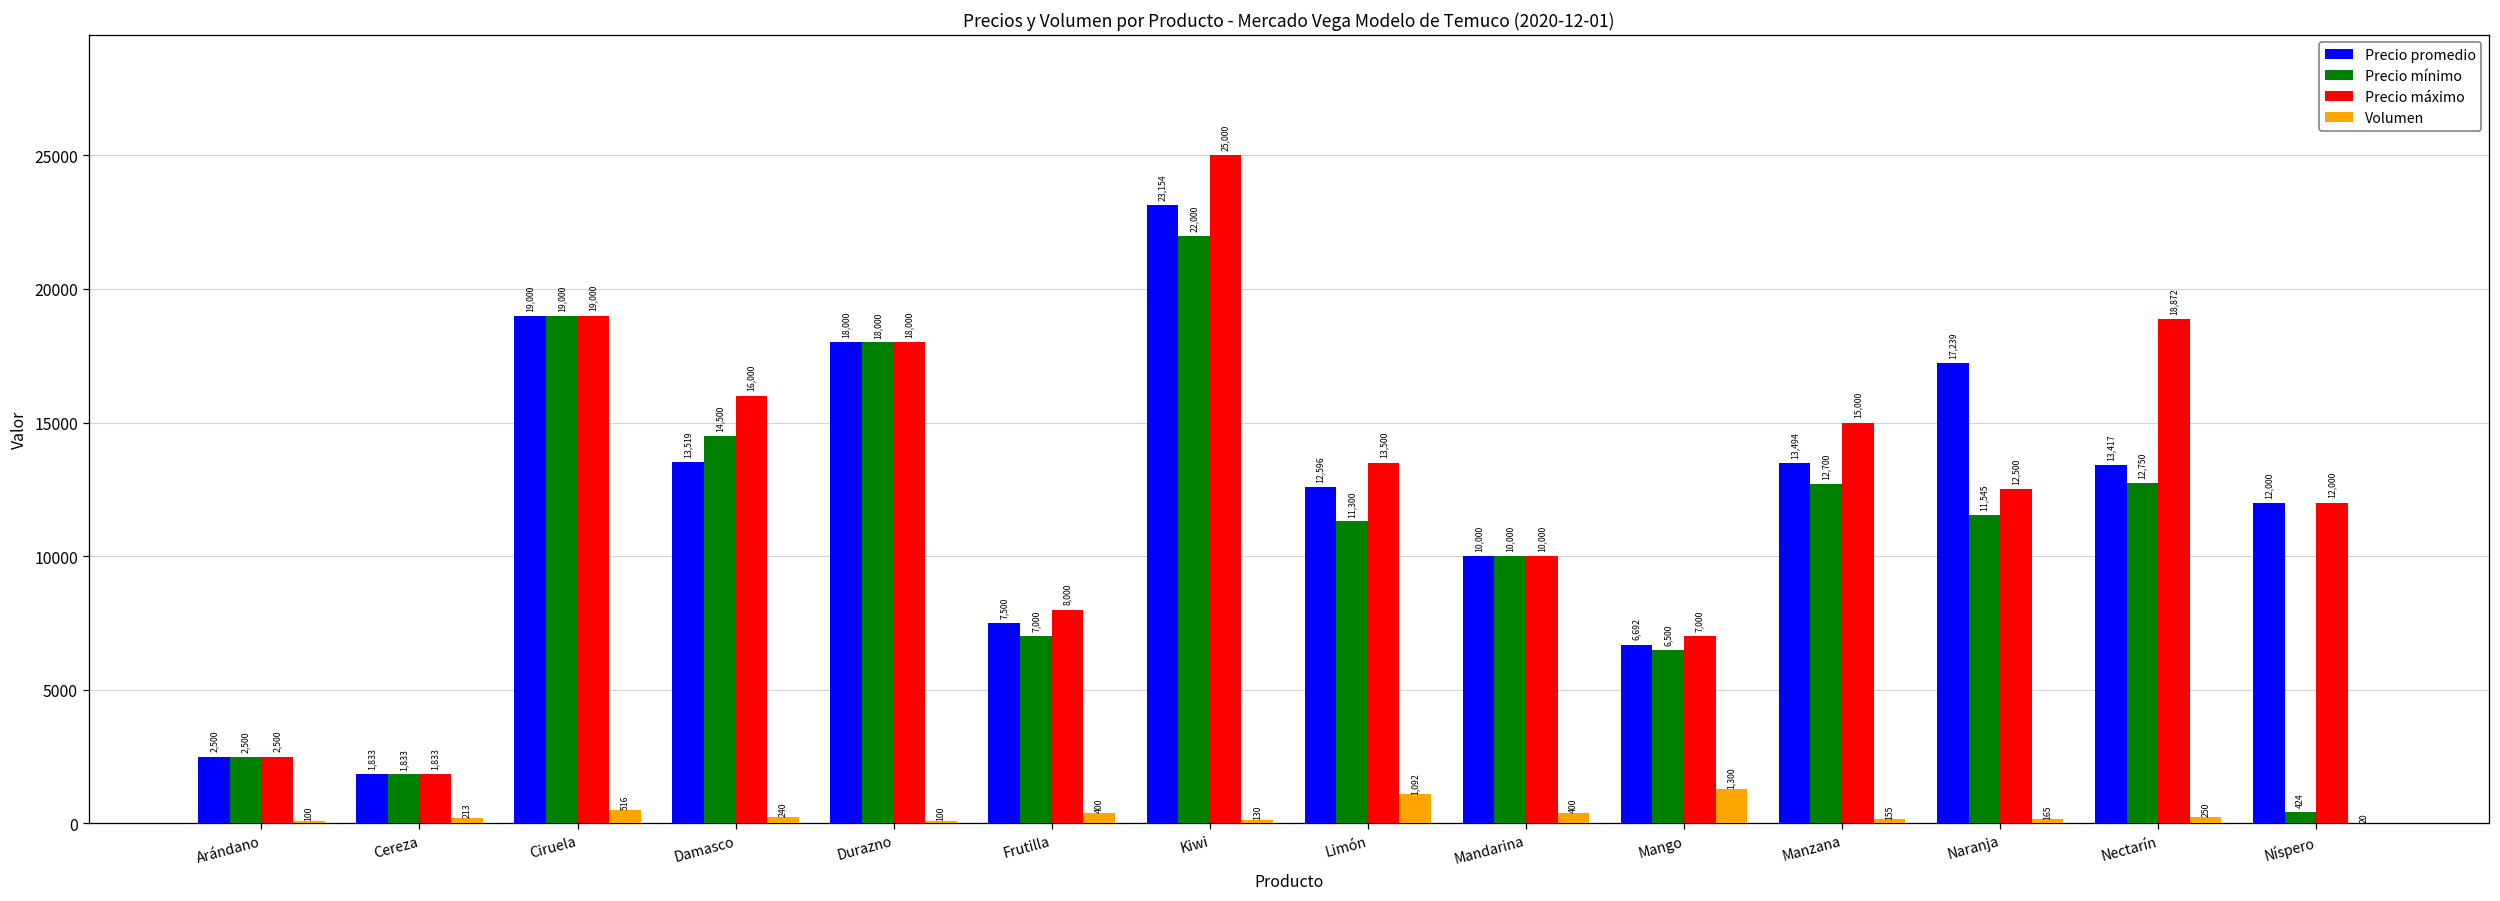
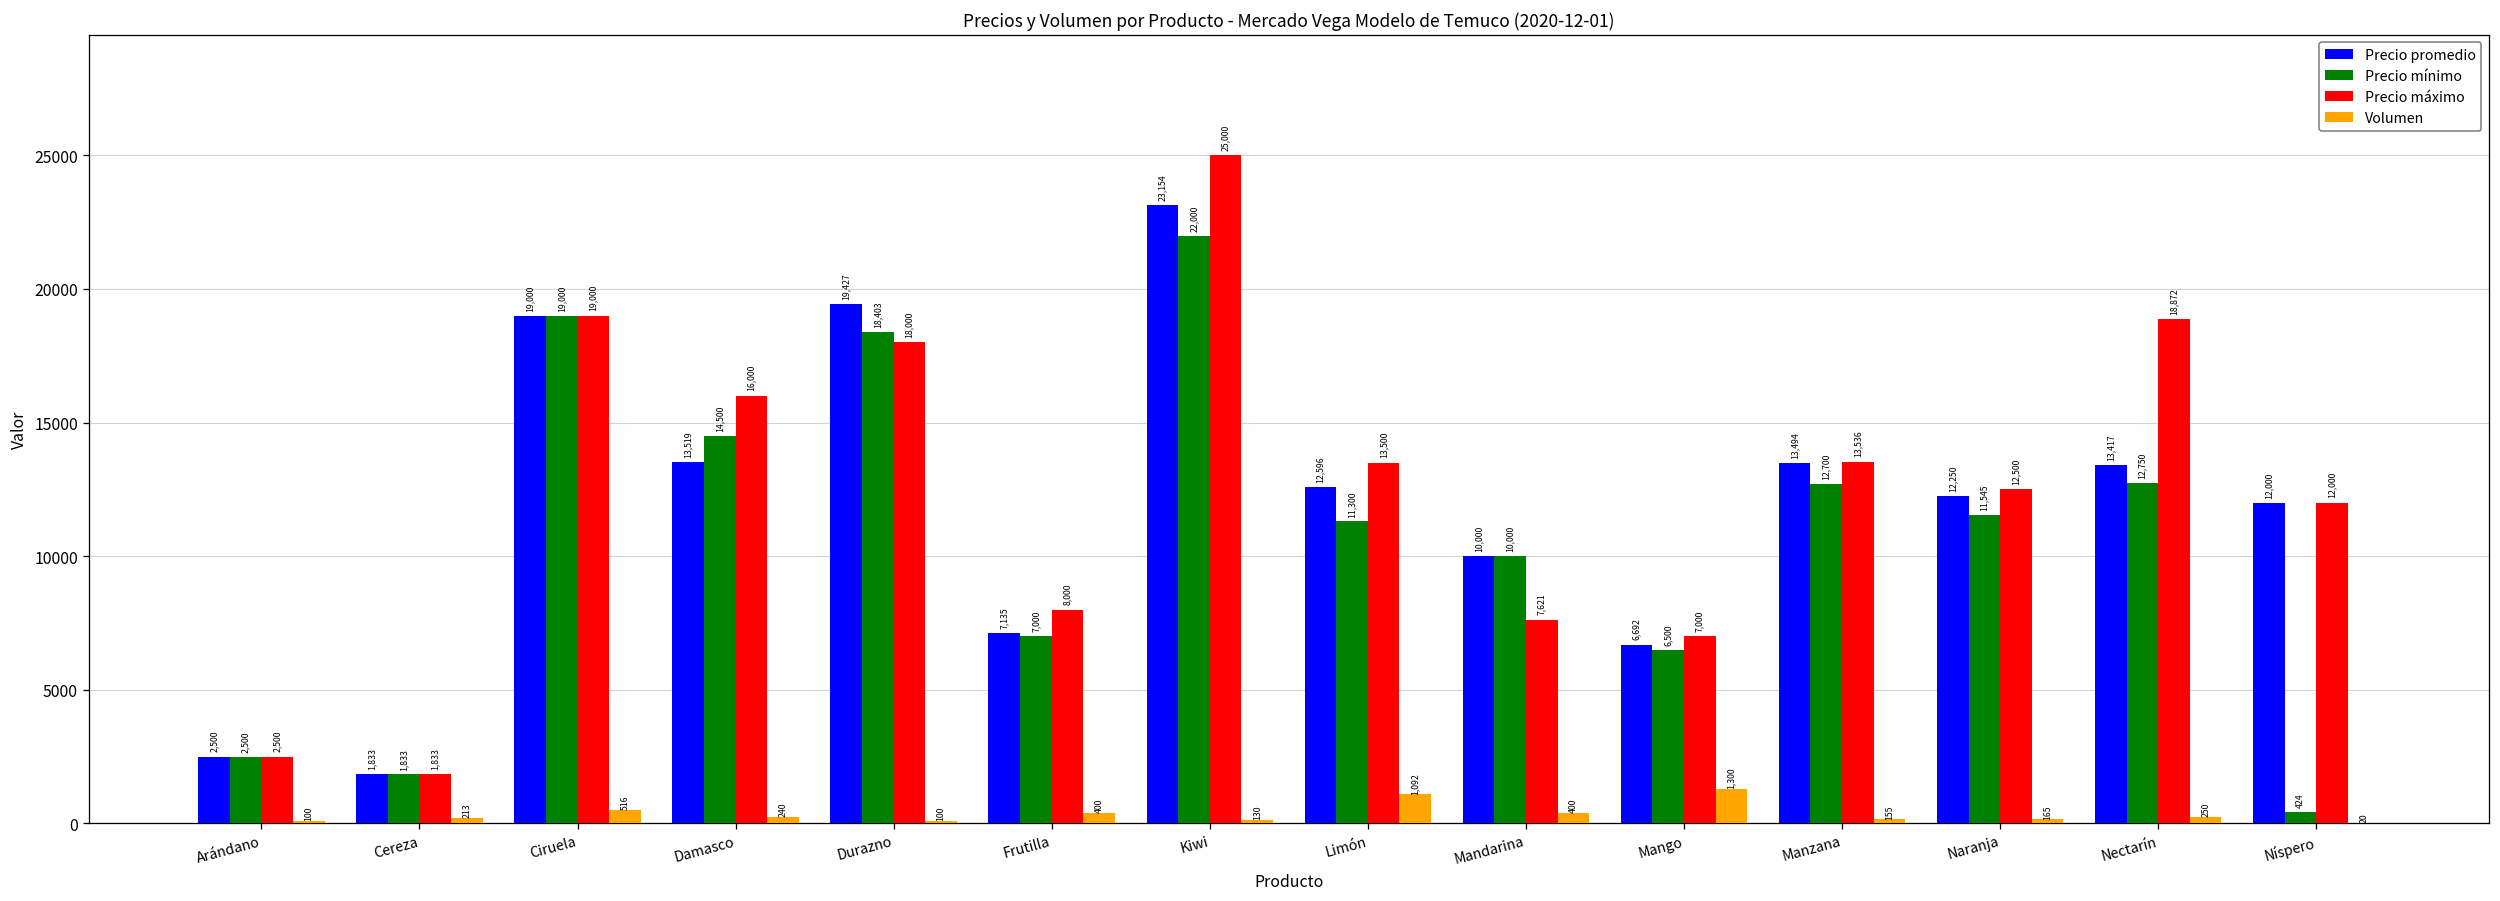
Precio promedio, Durazno: 18,000 -> 19,427
Precio mínimo, Durazno: 18,000 -> 18,403
Precio promedio, Frutilla: 7,500 -> 7,135
Precio máximo, Mandarina: 10,000 -> 7,621
Precio máximo, Manzana: 15,000 -> 13,536
Precio promedio, Naranja: 17,239 -> 12,250
